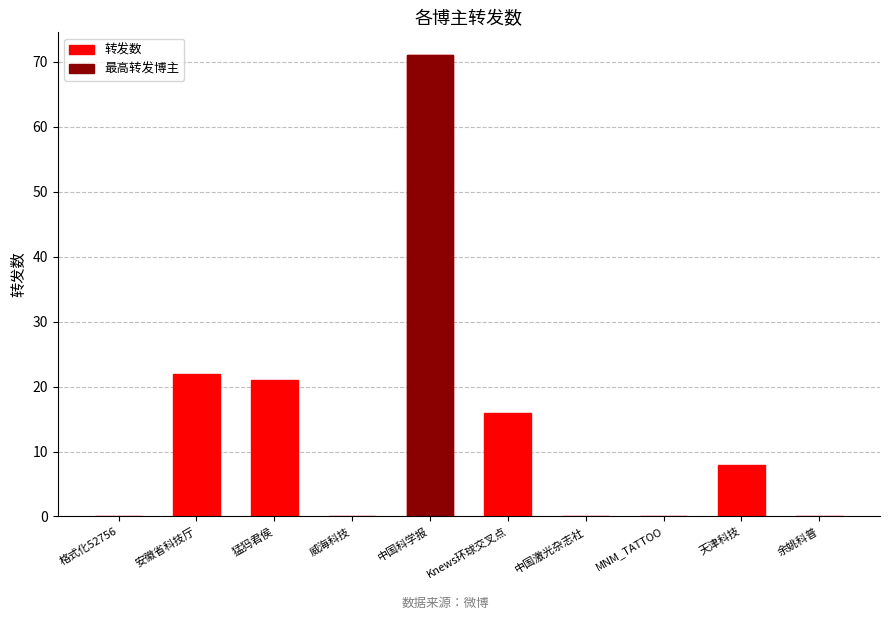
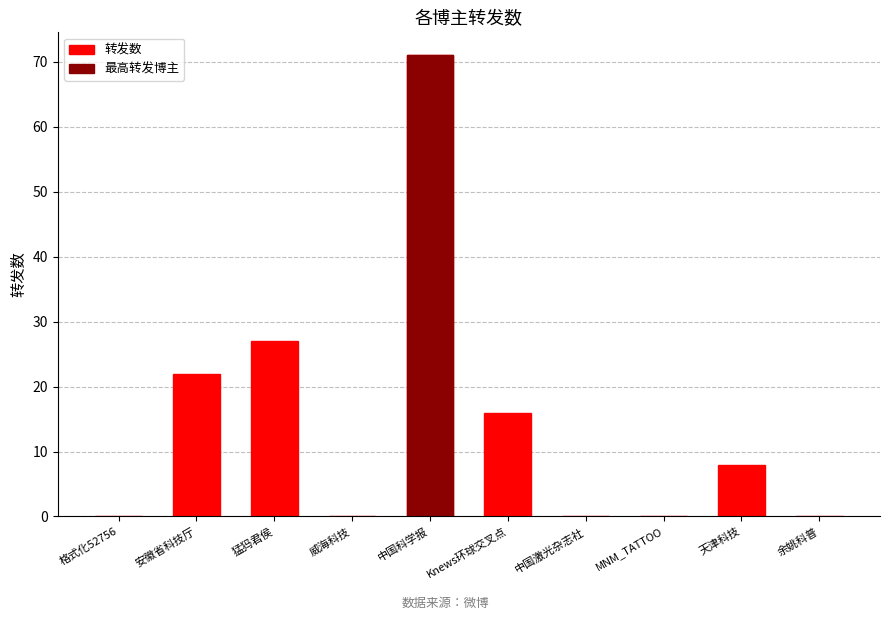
转发数, 猛犸君侯: 21 -> 27
